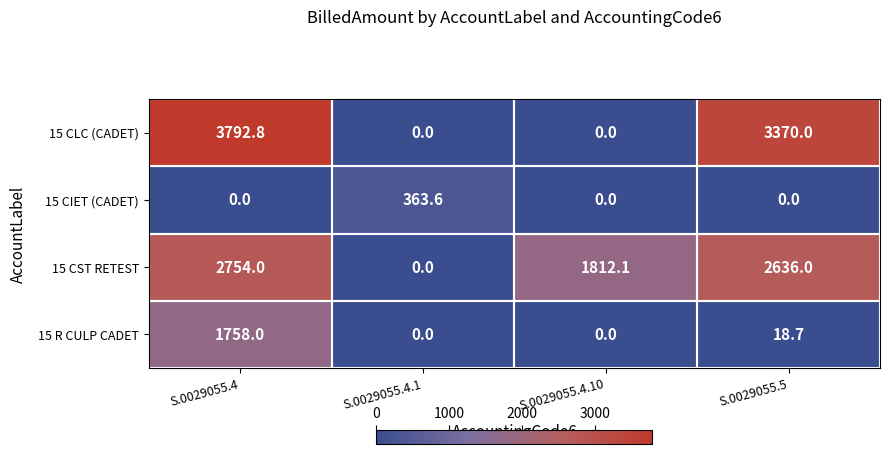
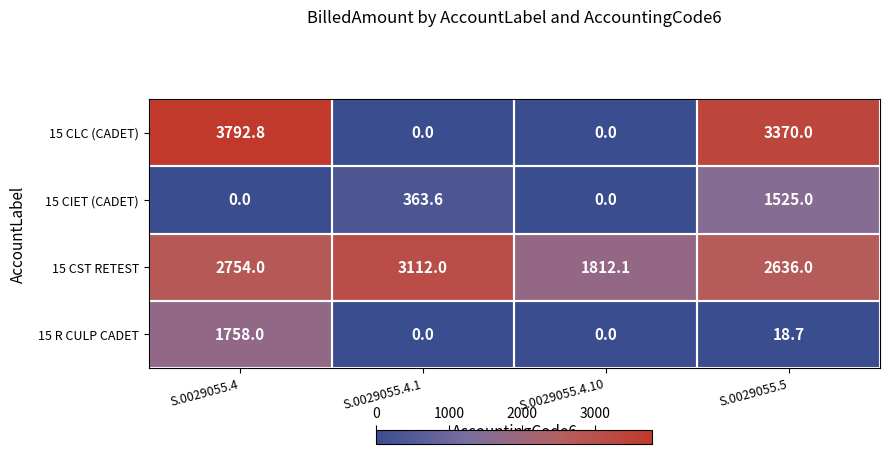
15 CIET (CADET), S.0029055.5: 0.0 -> 1525.0
15 CST RETEST, S.0029055.4.1: 0.0 -> 3112.0
